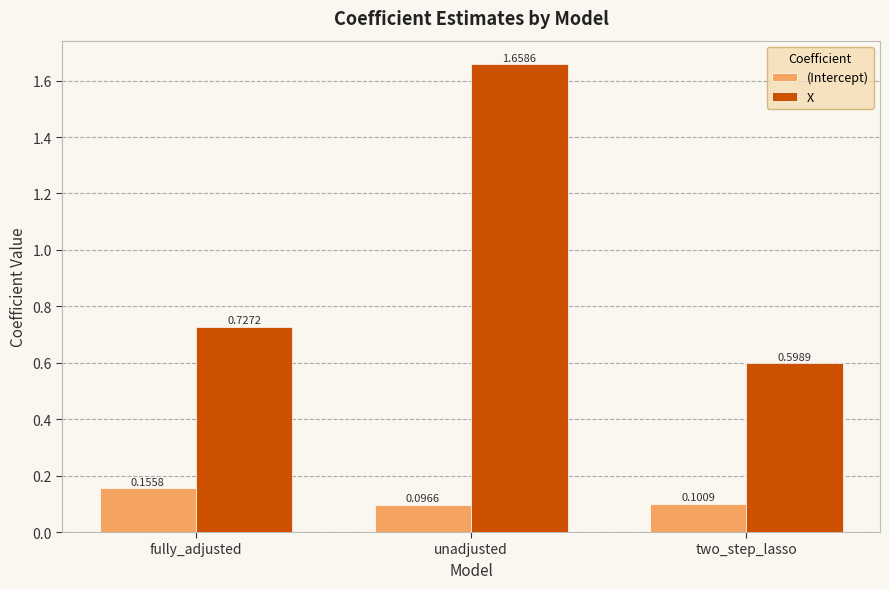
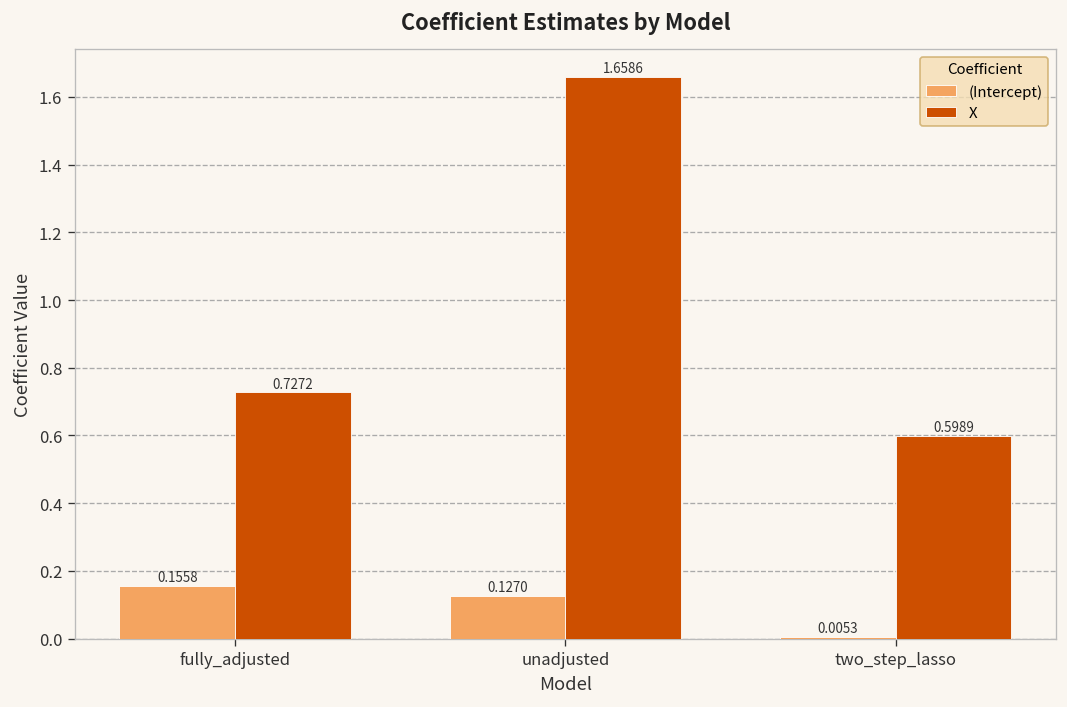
(Intercept), unadjusted: 0.0966 -> 0.1270
(Intercept), two_step_lasso: 0.1009 -> 0.0053
